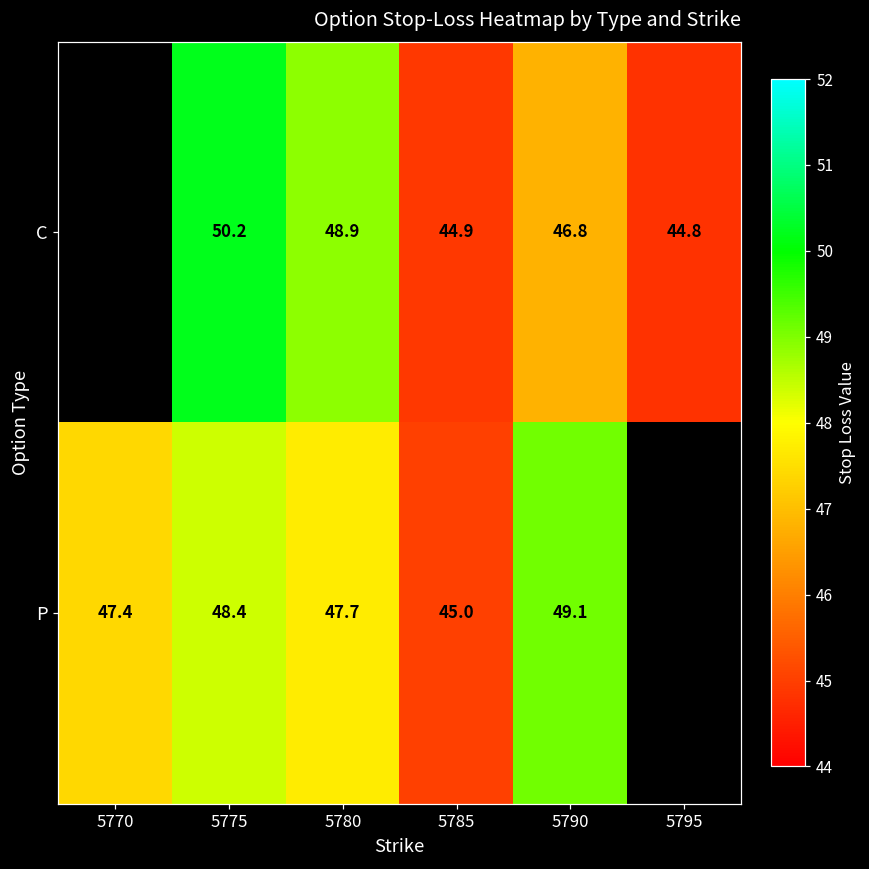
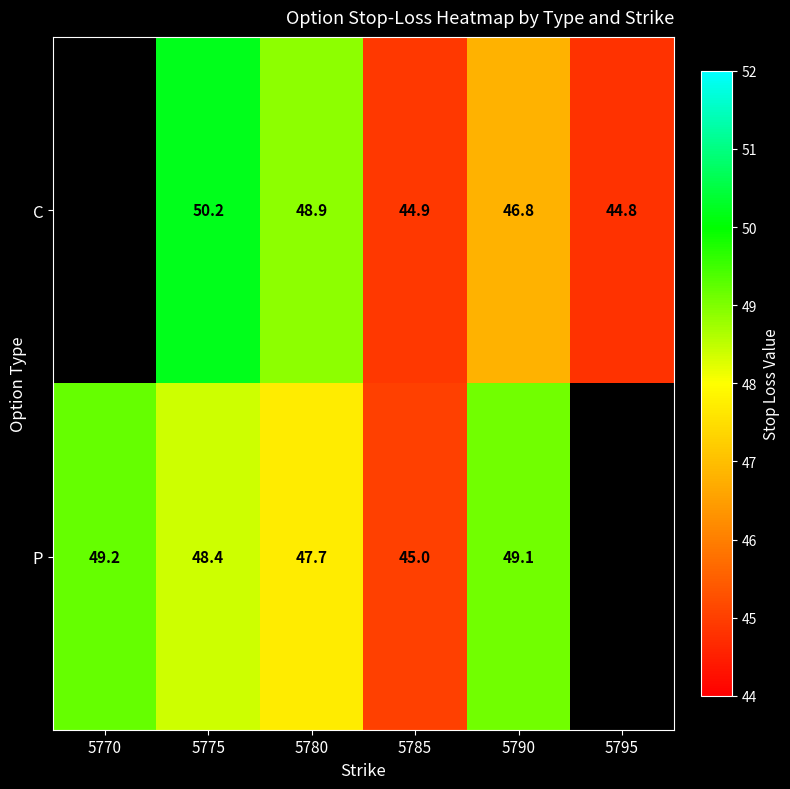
P, 5770: 47.4 -> 49.2
